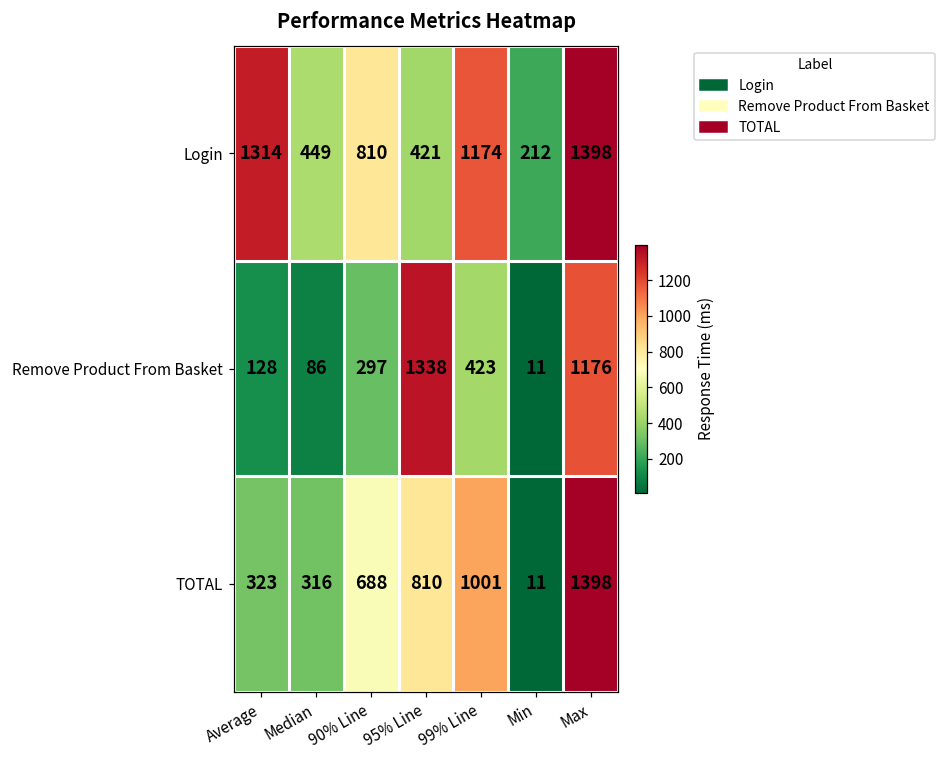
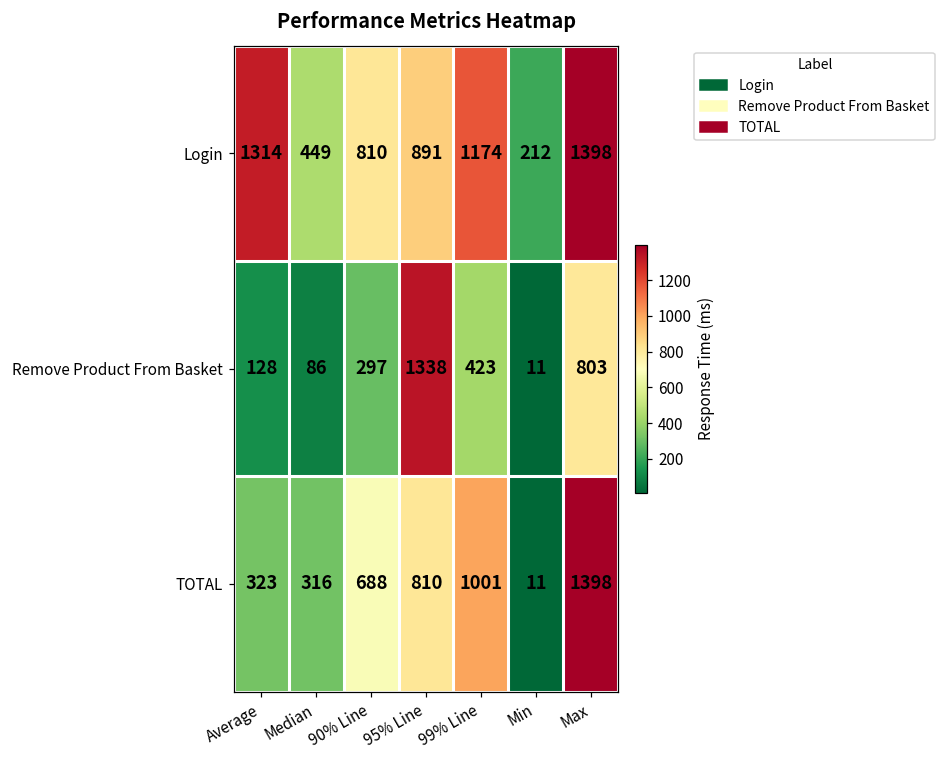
Login, 95% Line: 421 -> 891
Remove Product From Basket, Max: 1176 -> 803
